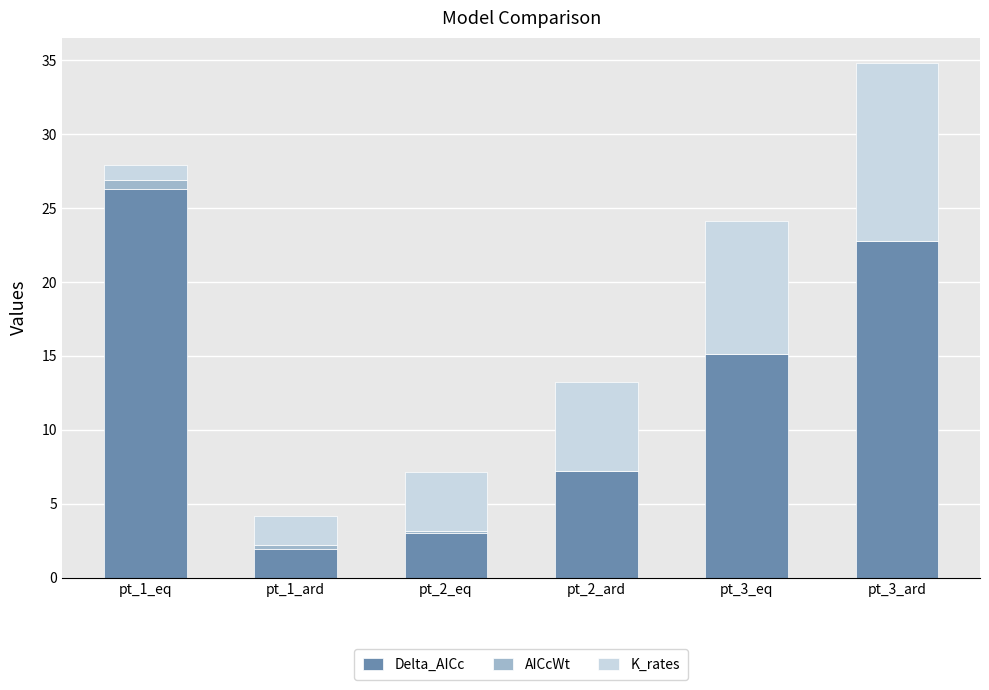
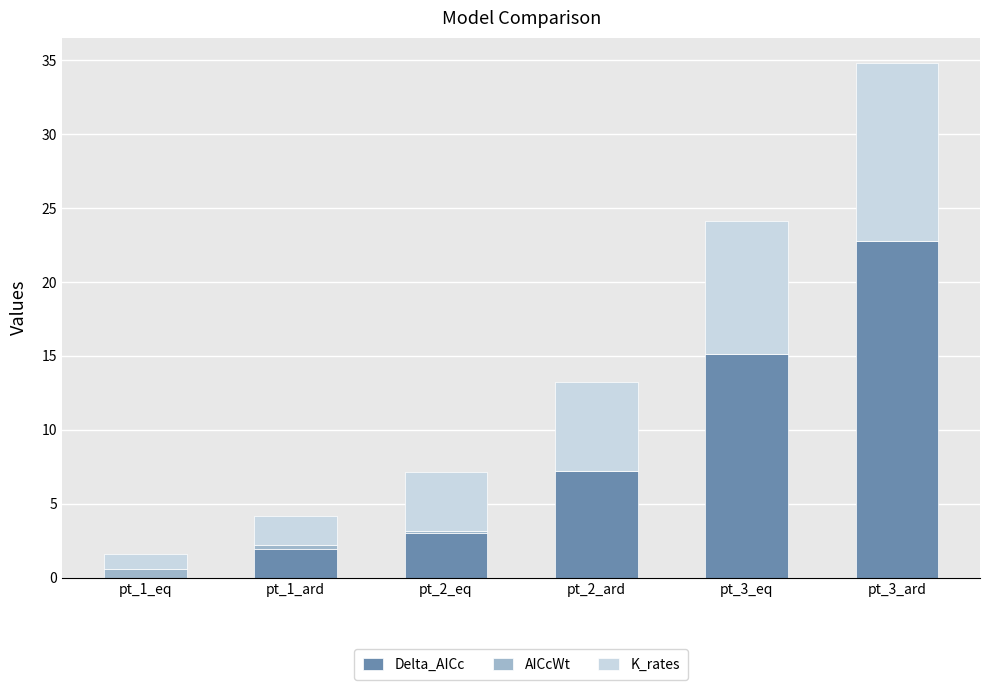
Delta_AICc, pt_1_eq: 26.3 -> 0.0
